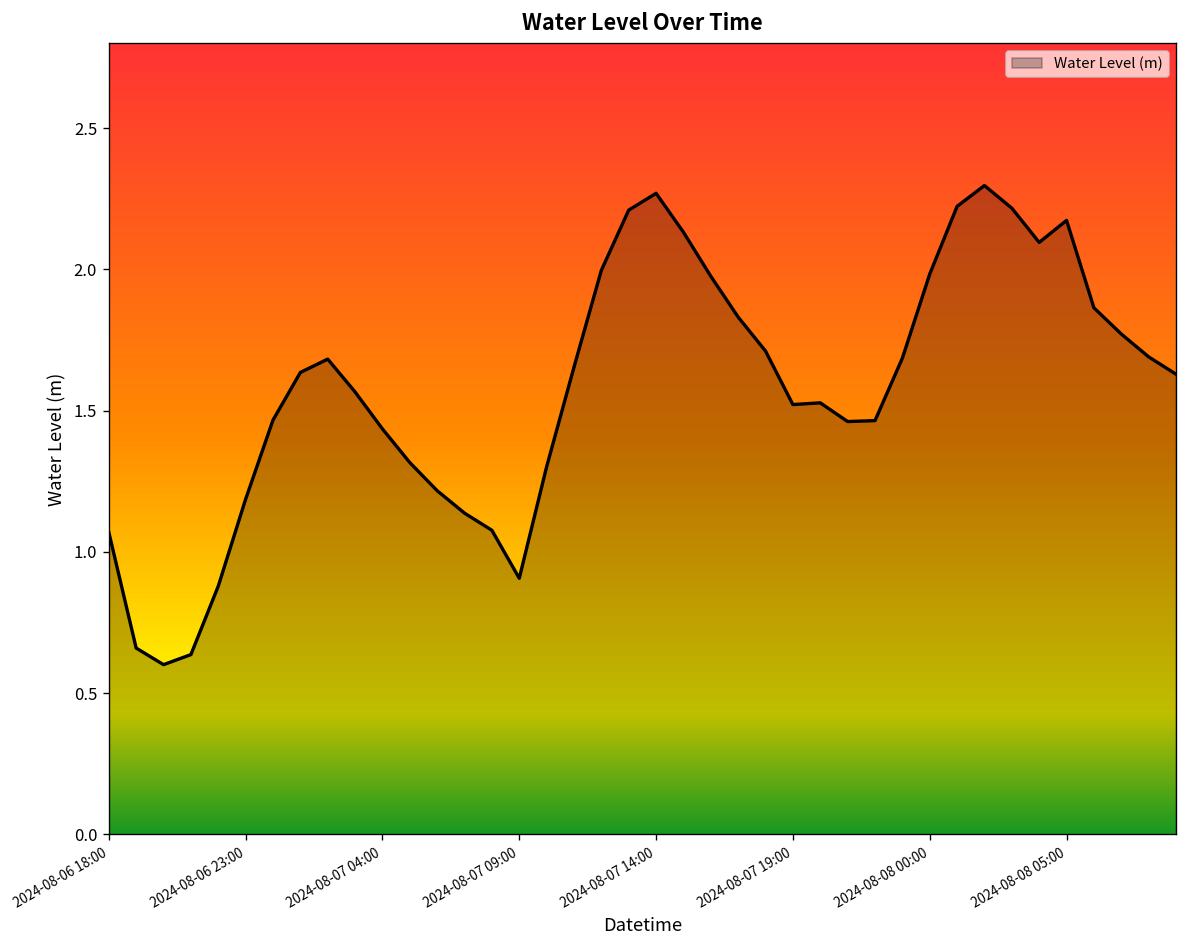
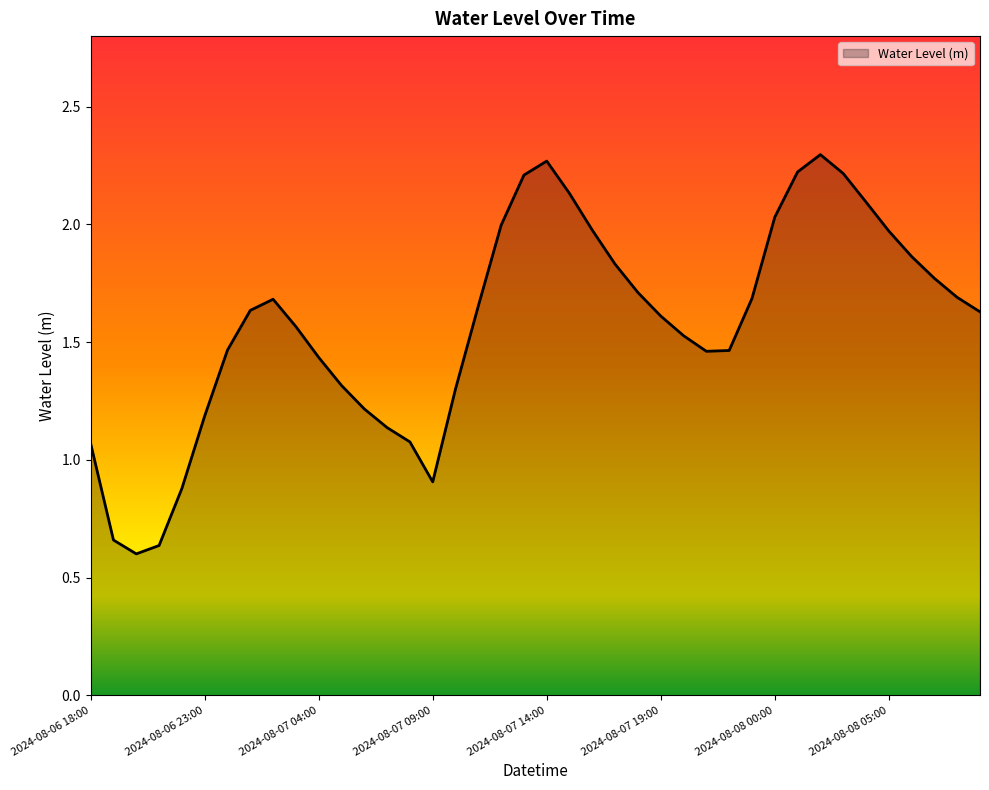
2024-08-07 19:00: 1.52 -> 1.61
2024-08-08 00:00: 1.98 -> 2.03
2024-08-08 05:00: 2.17 -> 1.97
